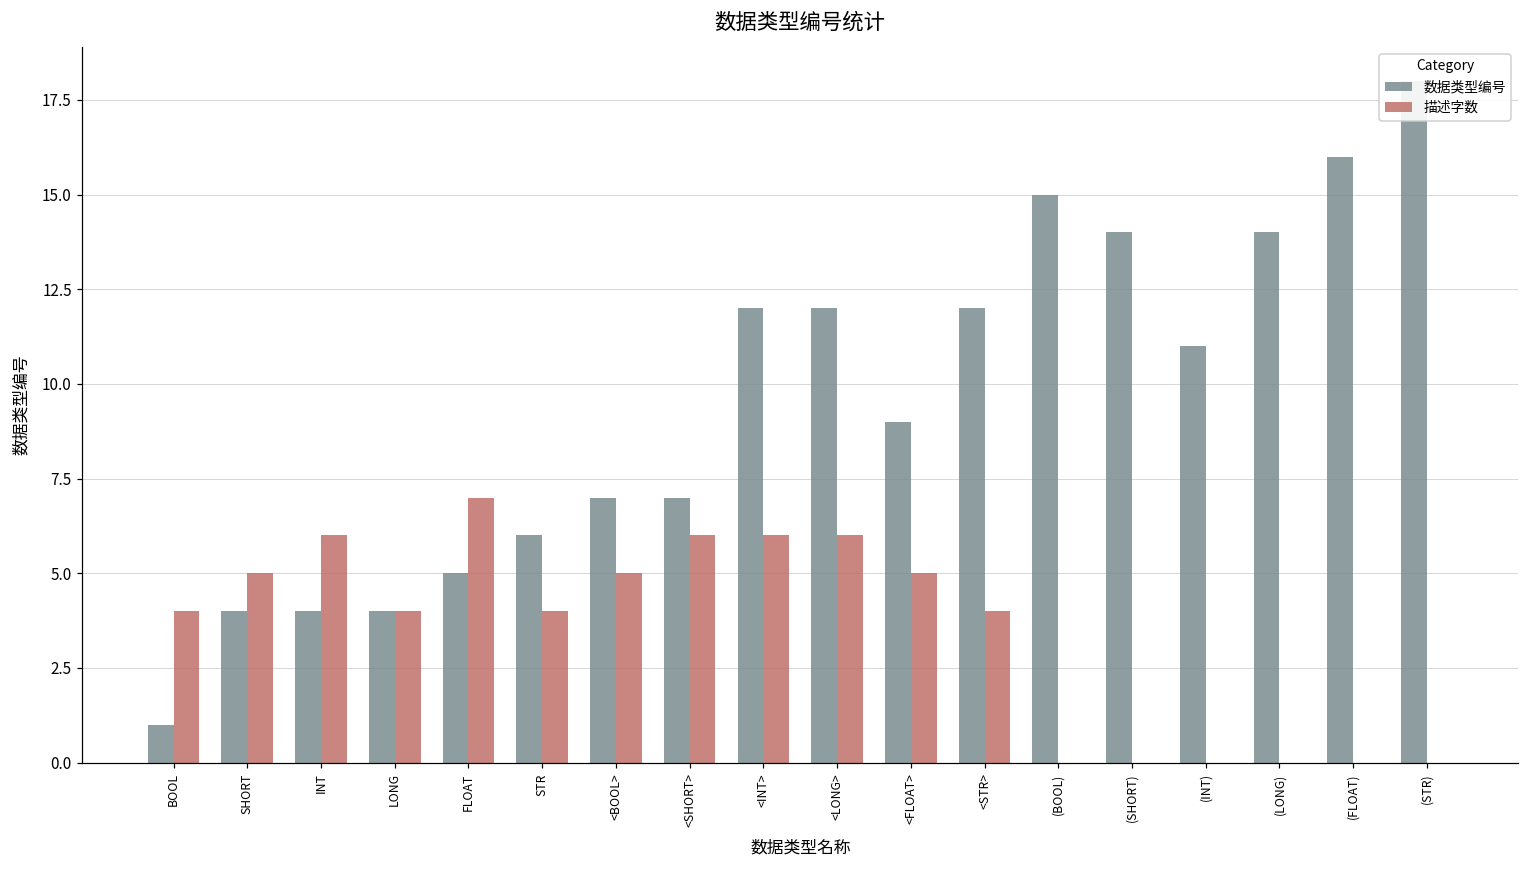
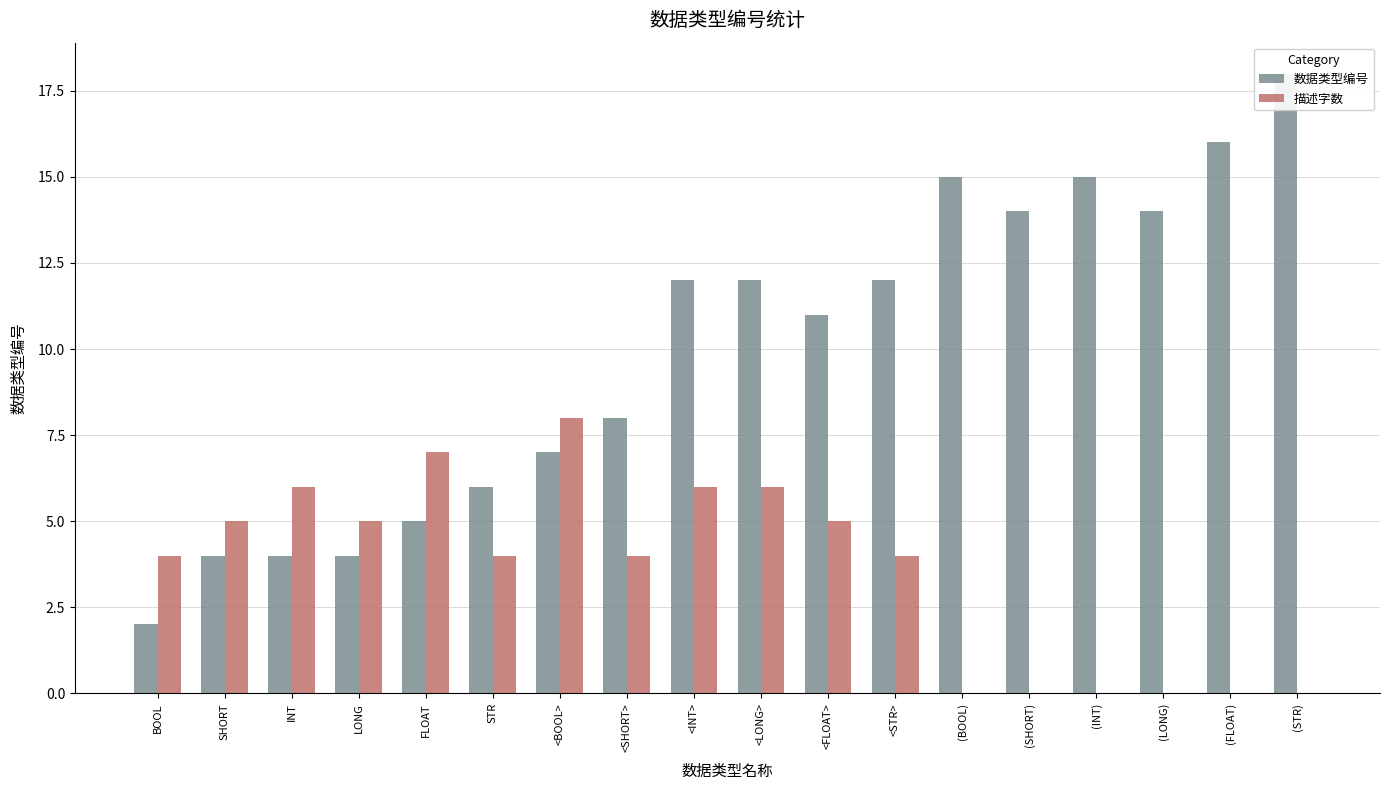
数据类型编号, BOOL: 1 -> 2
描述字数, LONG: 4 -> 5
描述字数, <BOOL>: 5 -> 8
数据类型编号, <SHORT>: 7 -> 8
描述字数, <SHORT>: 6 -> 4
数据类型编号, <FLOAT>: 9 -> 11
数据类型编号, (INT): 11 -> 15
